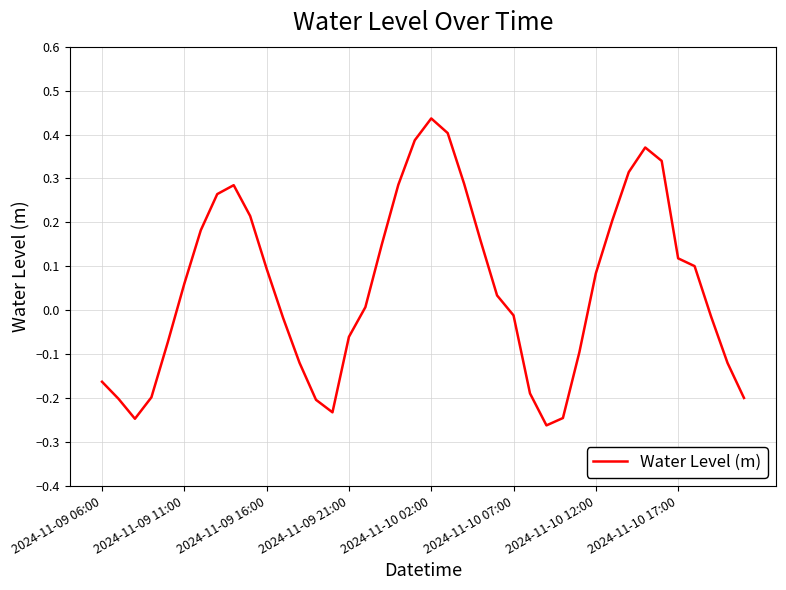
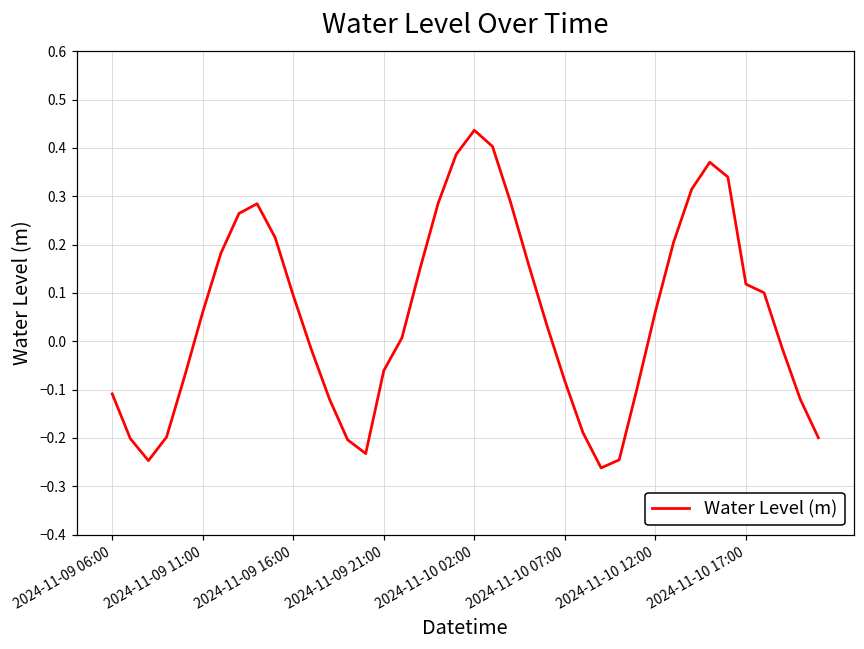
2024-11-09 06:00: -0.16 -> -0.11
2024-11-10 07:00: -0.01 -> -0.08
2024-11-10 12:00: 0.08 -> 0.06
